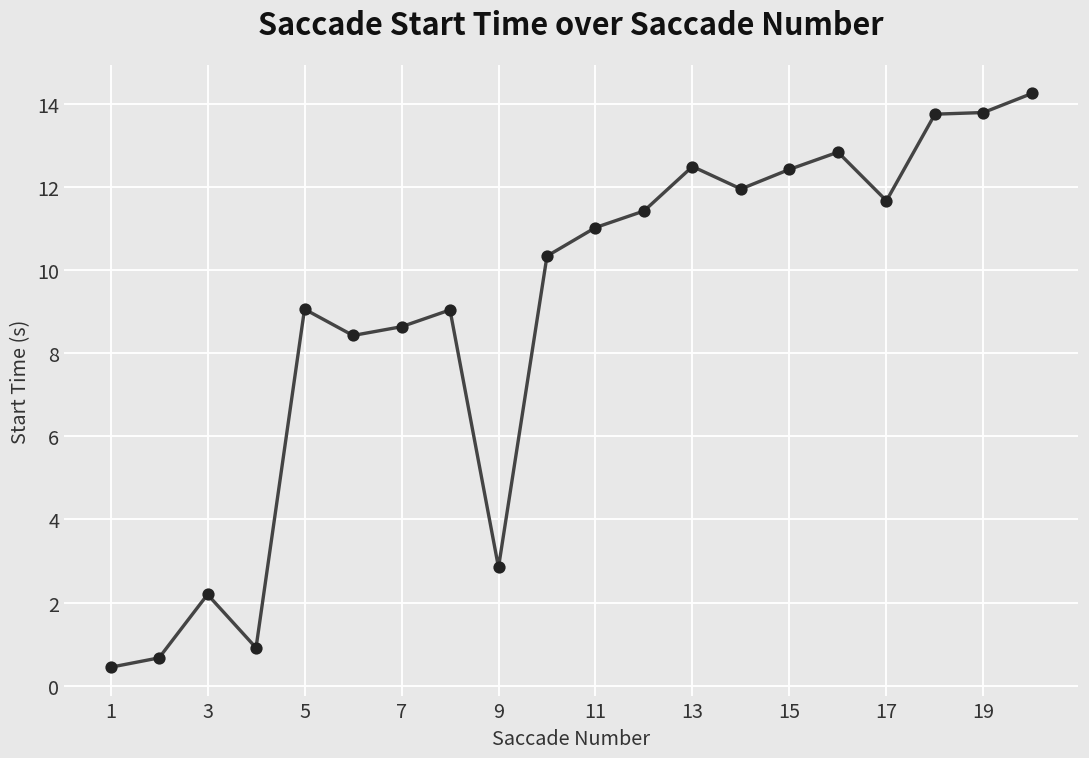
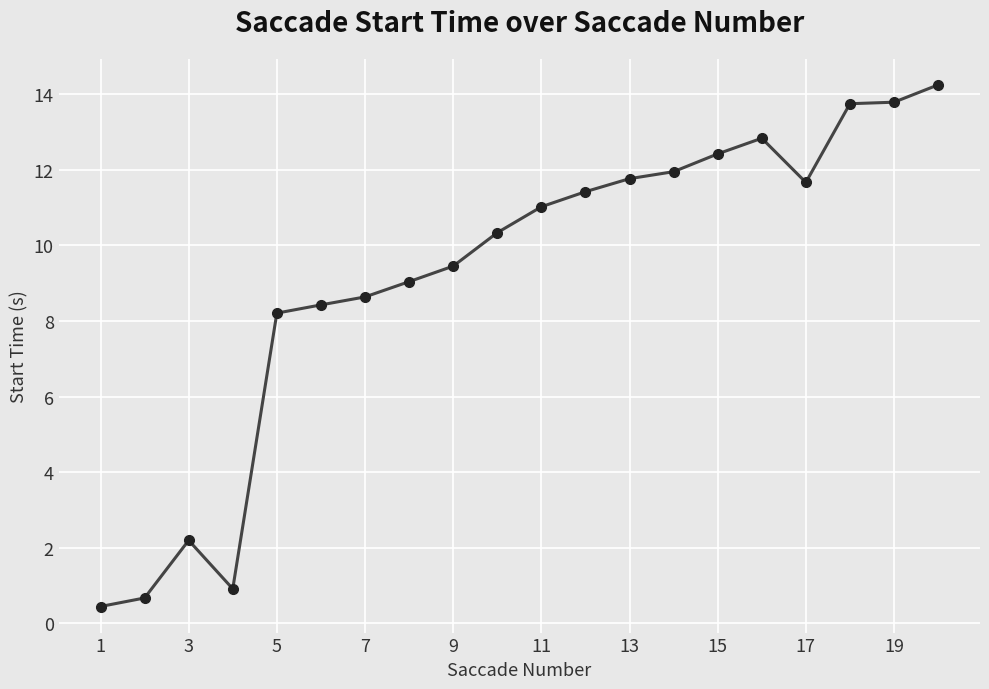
5: 9.1 -> 8.2
9: 2.8 -> 9.5
13: 12.5 -> 11.8
